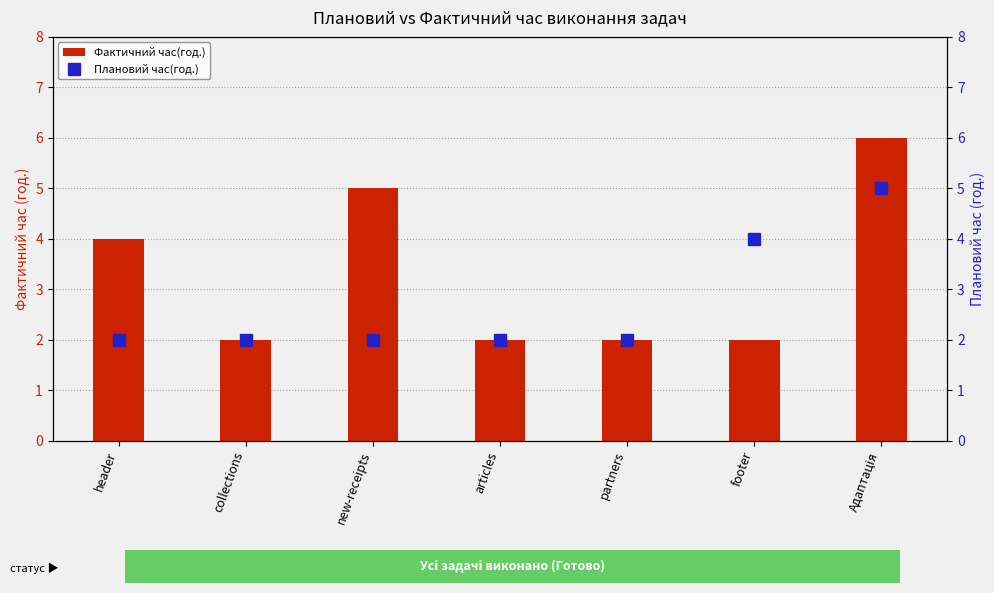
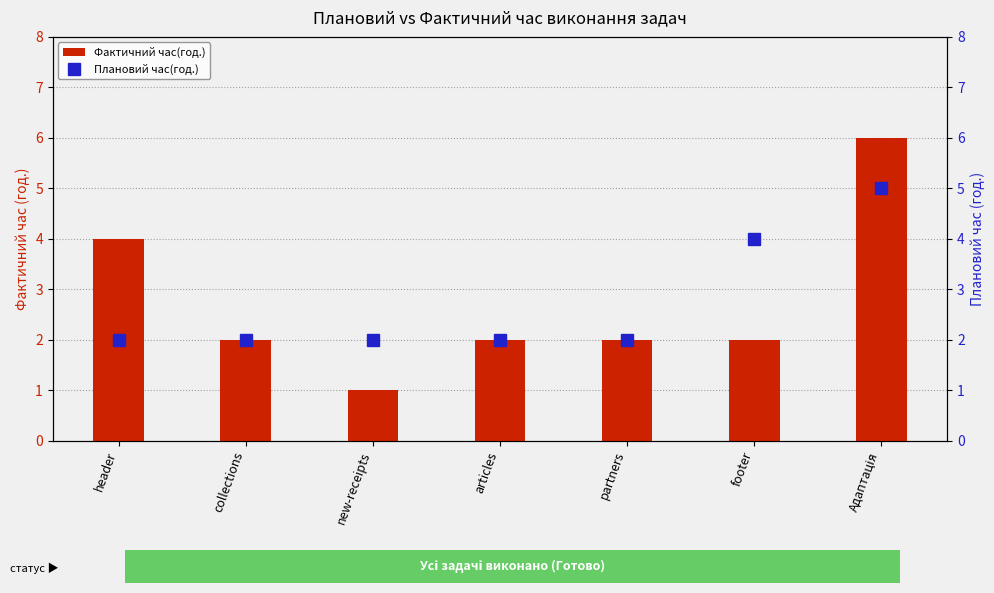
Фактичний час(год.), new-receipts: 5 -> 1
